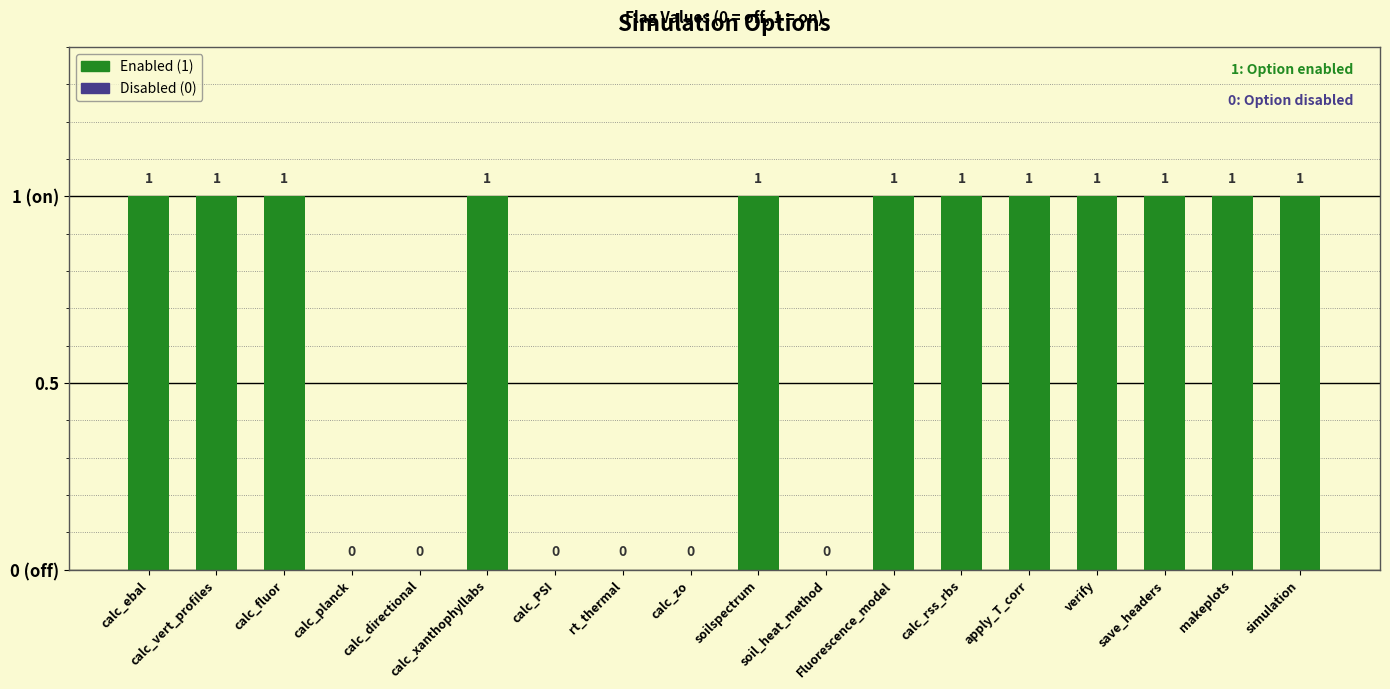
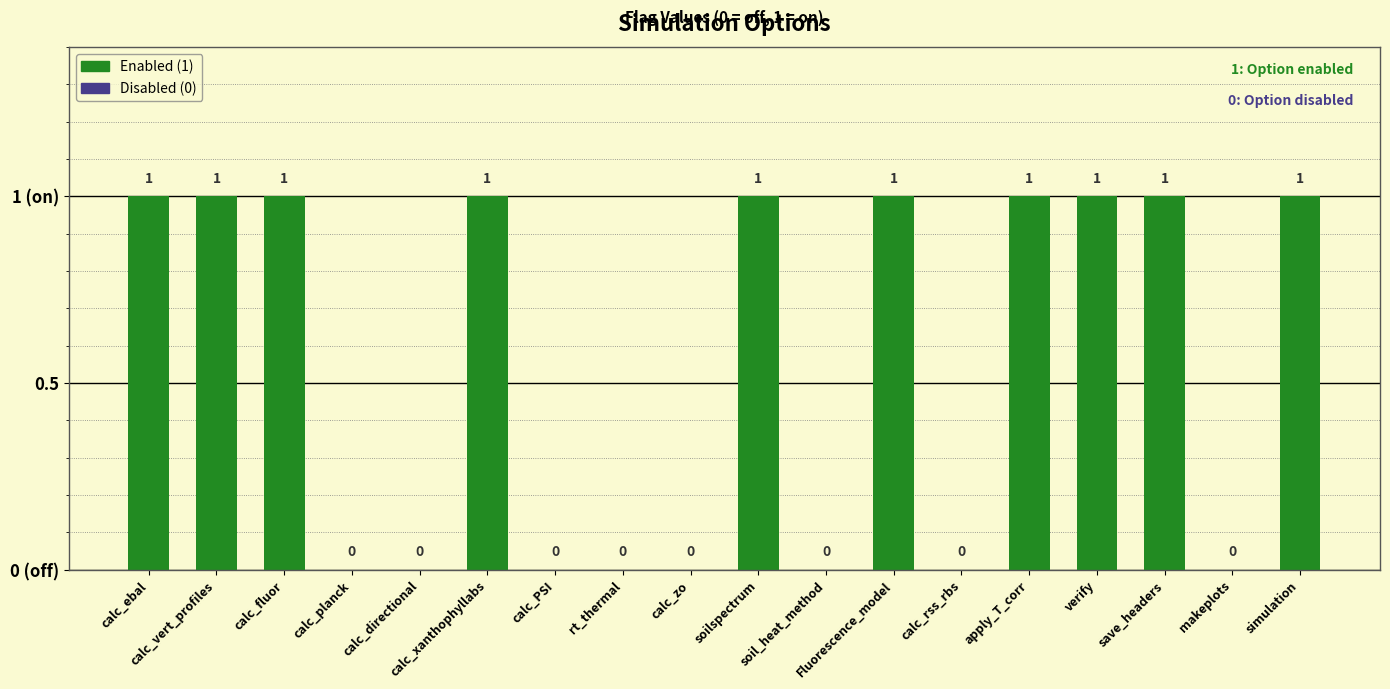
calc_rss_rbs: 1 -> 0
makeplots: 1 -> 0
